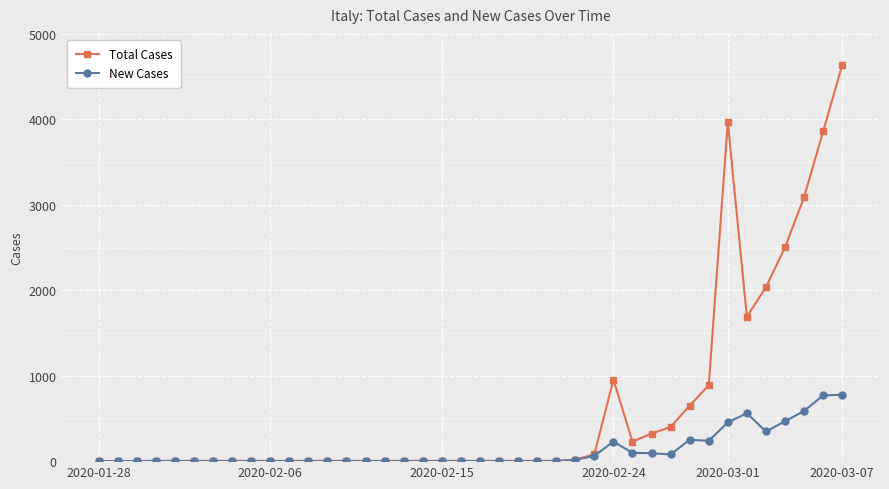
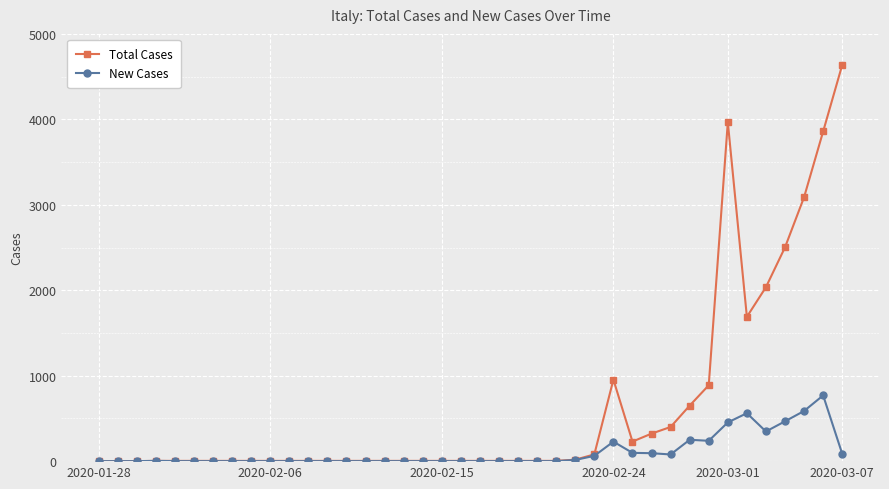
New Cases, 2020-03-07: 800 -> 100
